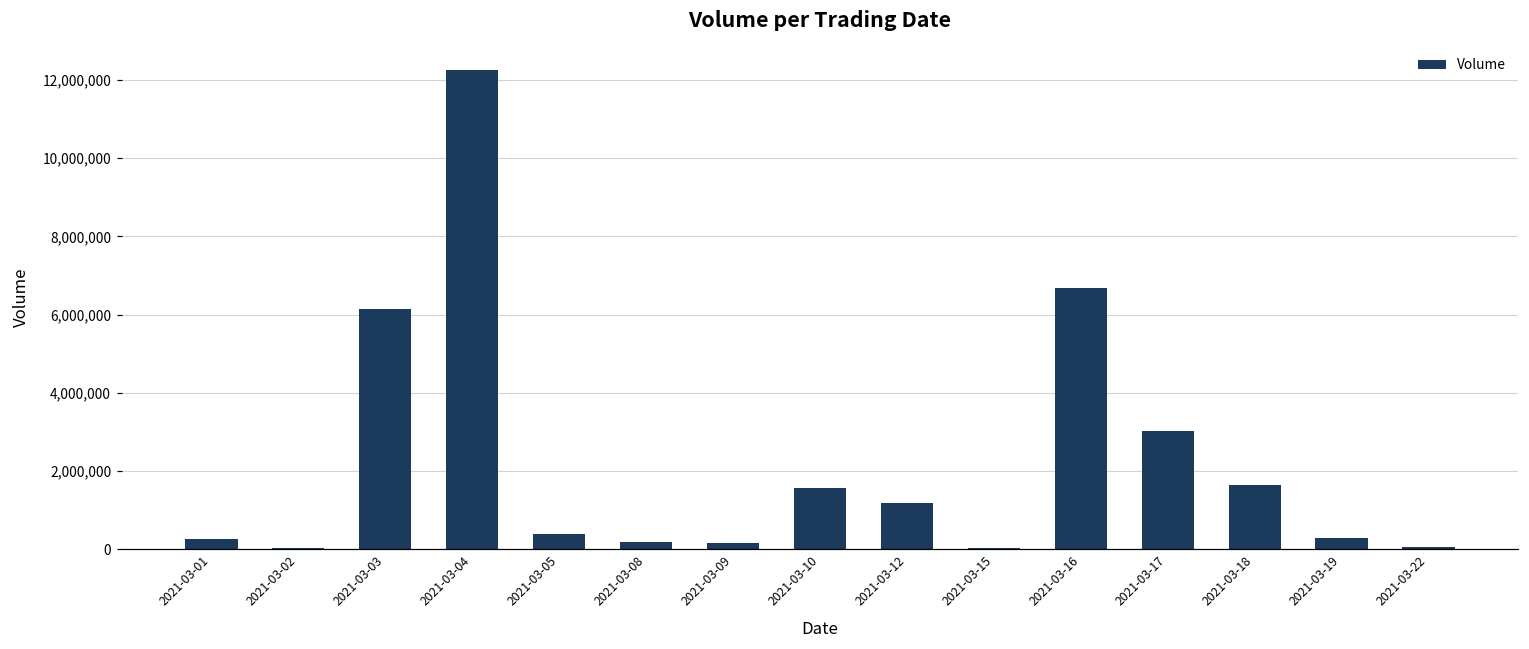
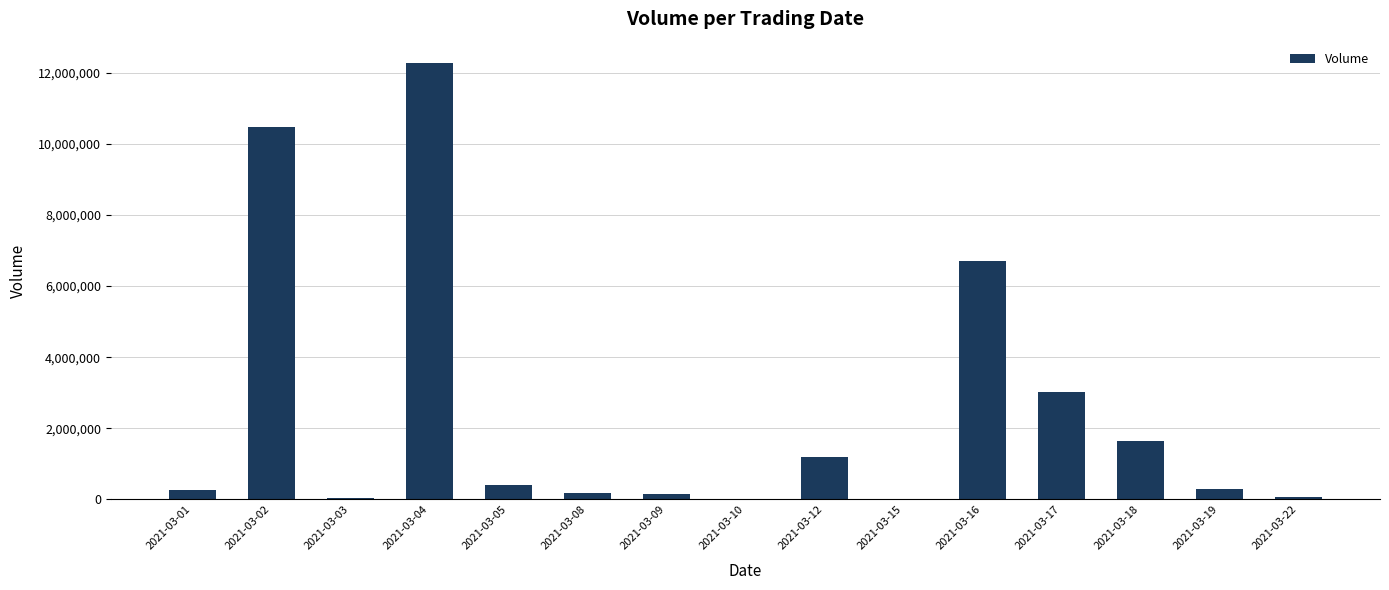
2021-03-02: 0 -> 10,500,000
2021-03-03: 6,100,000 -> 0
2021-03-10: 1,600,000 -> 0
